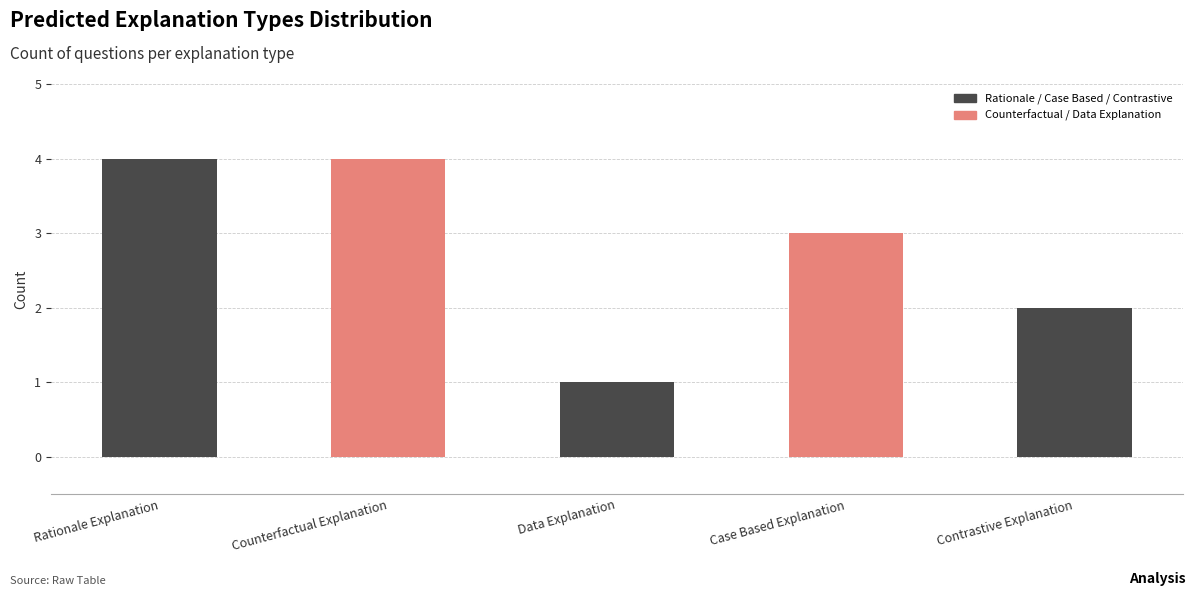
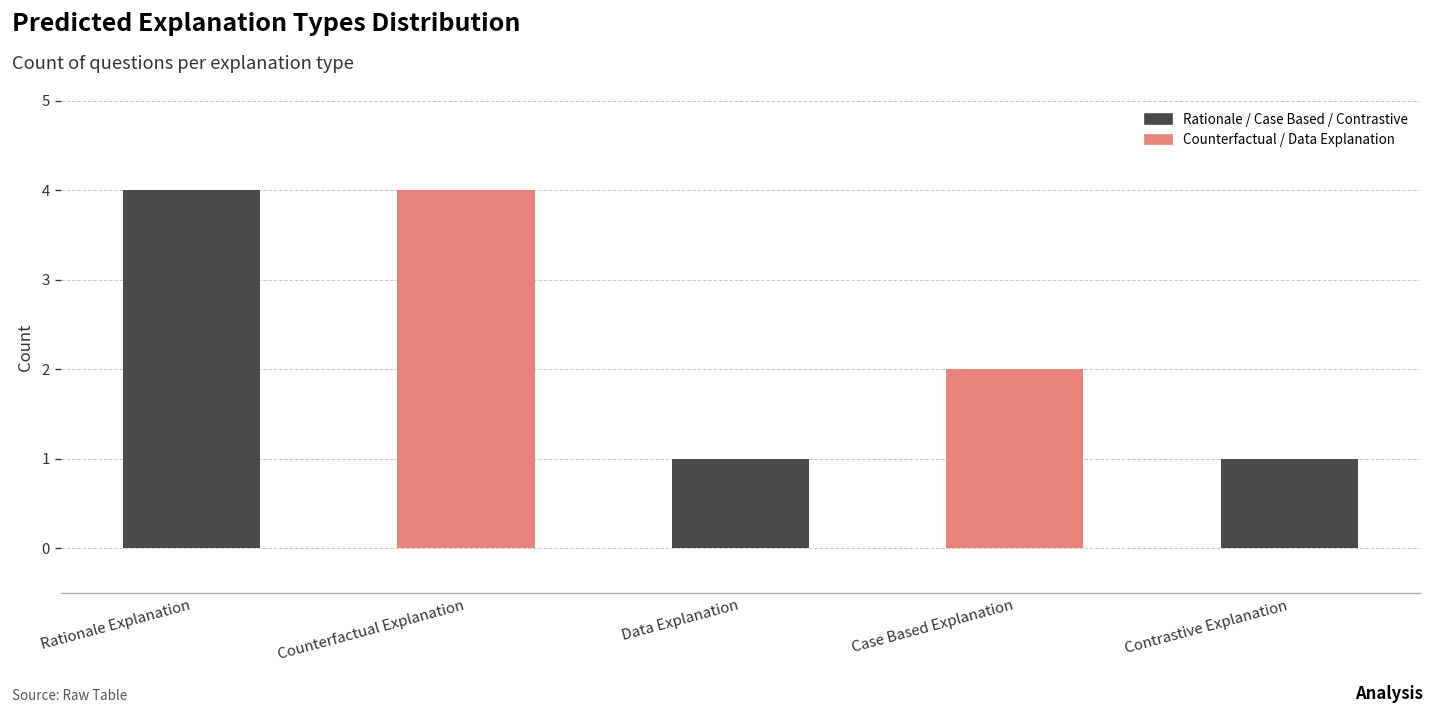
Case Based Explanation: 3 -> 2
Contrastive Explanation: 2 -> 1
